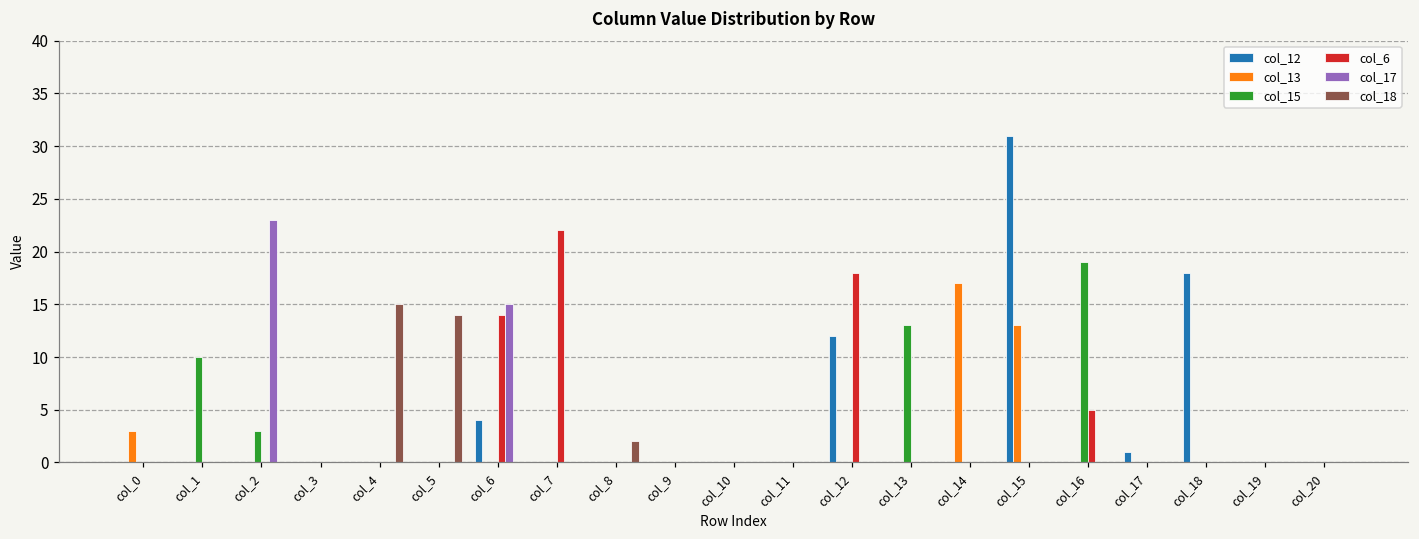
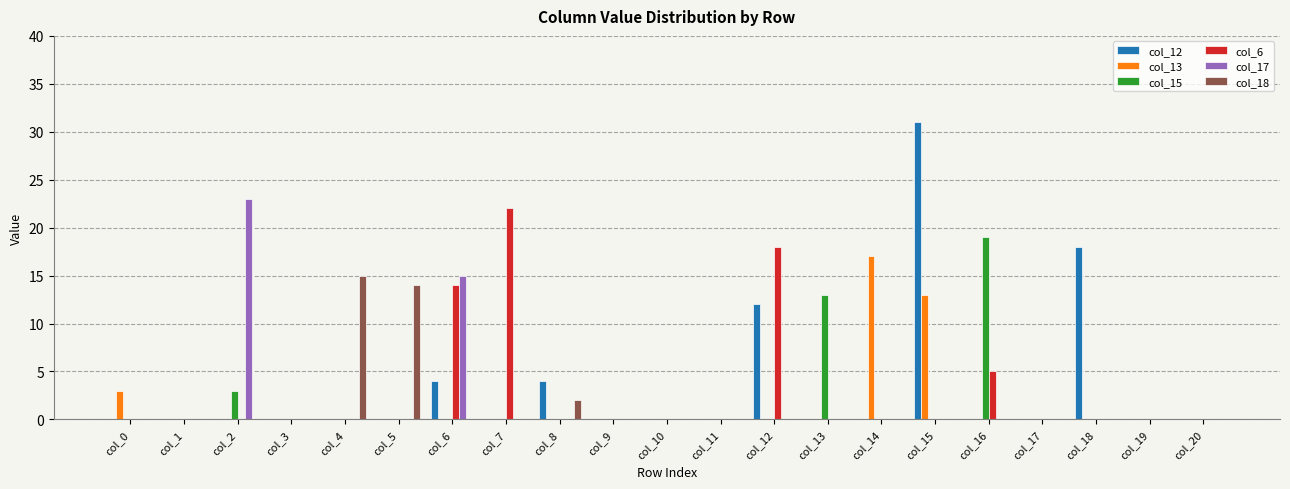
col_15, col_1: 10 -> 0
col_12, col_8: 0 -> 4
col_12, col_17: 1 -> 0
